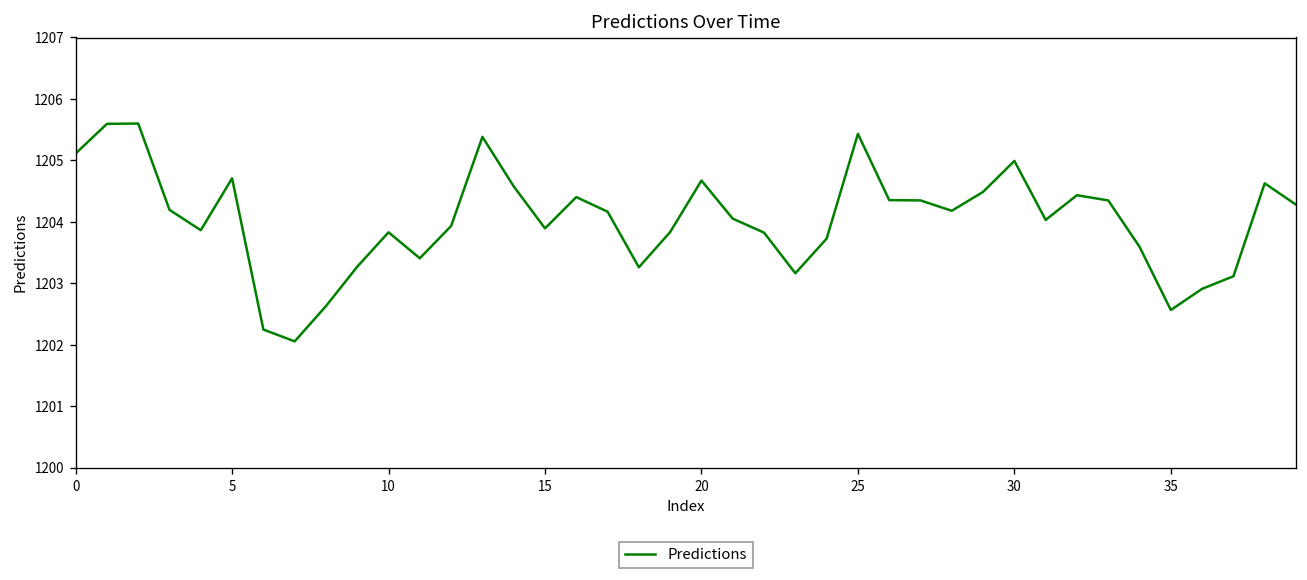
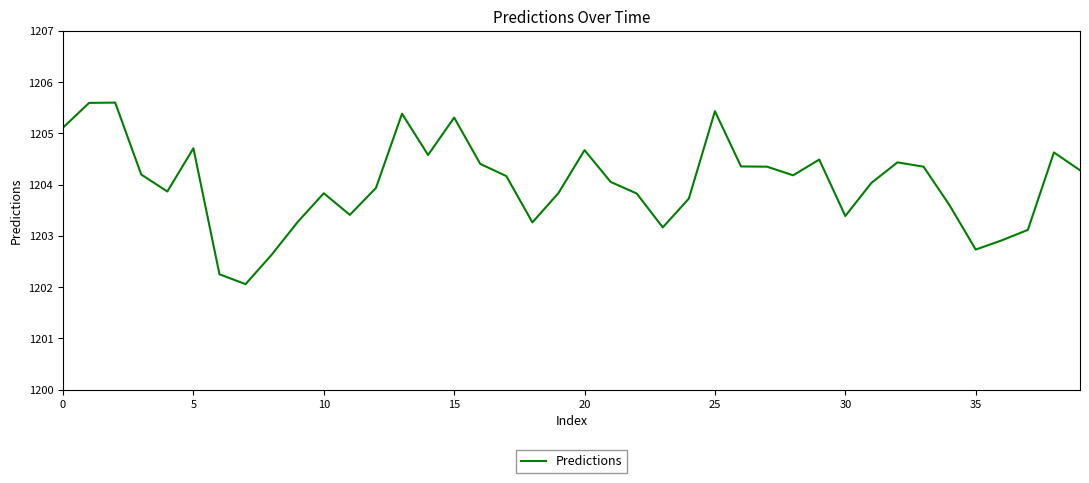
15: 1203.9 -> 1205.3
30: 1205.0 -> 1203.4
35: 1202.6 -> 1202.7
